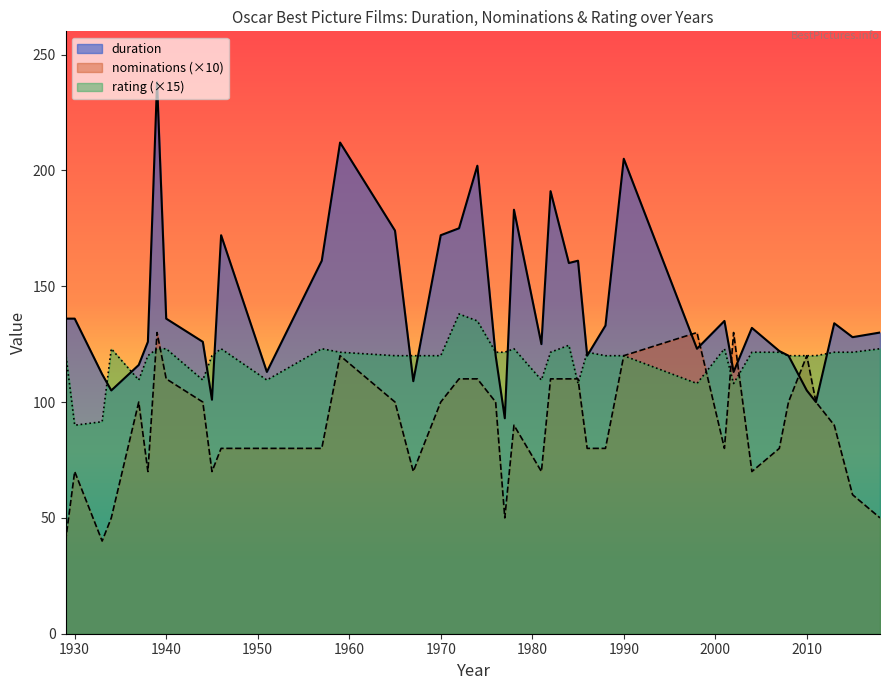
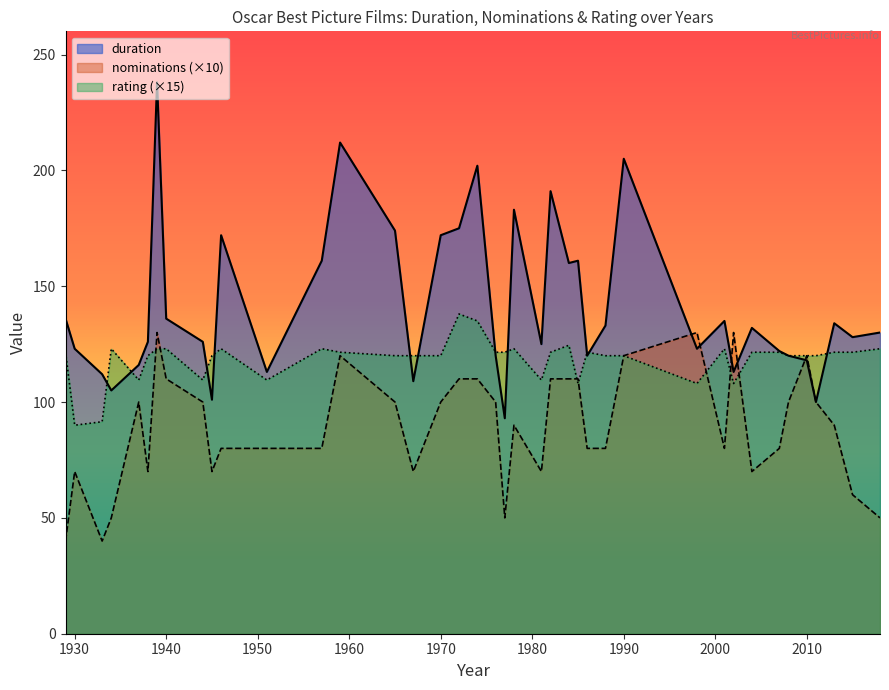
duration, 1930: 136 -> 123
duration, 2010: 105 -> 118
